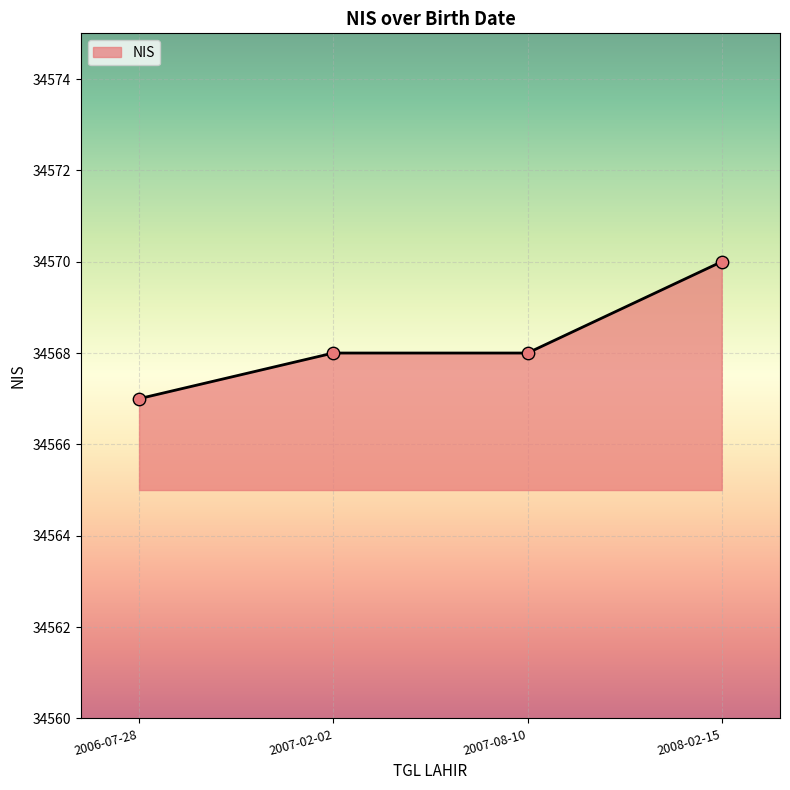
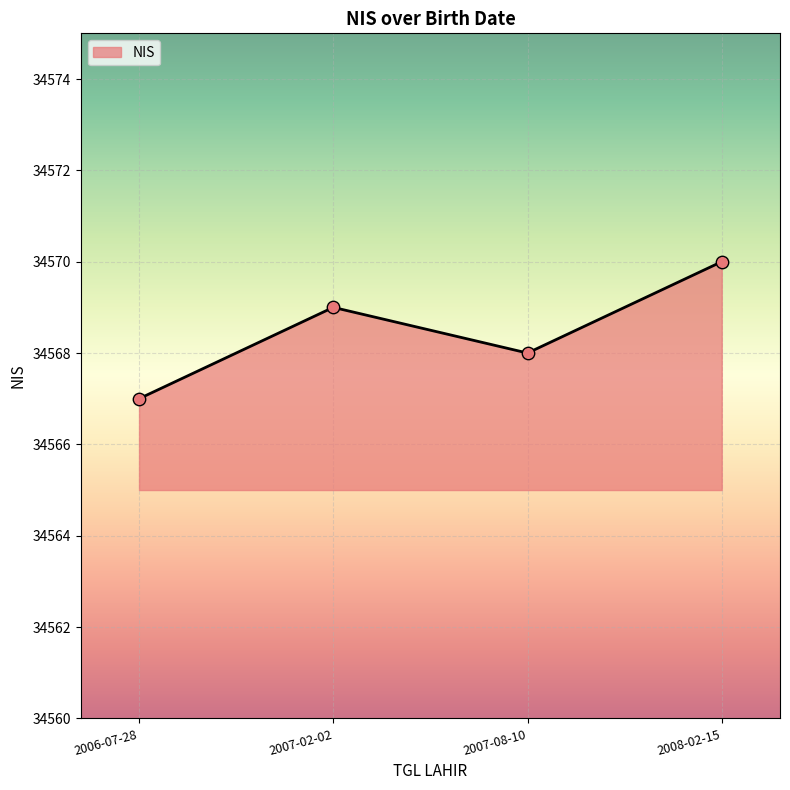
2007-02-02: 34568 -> 34569
